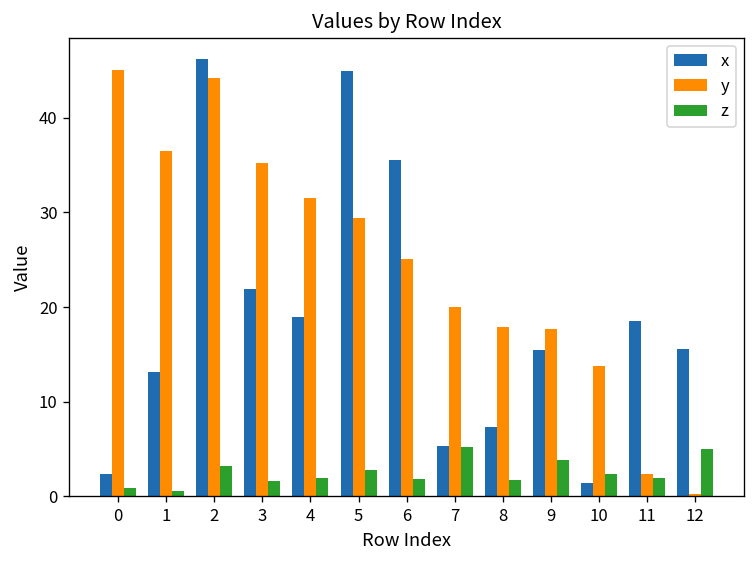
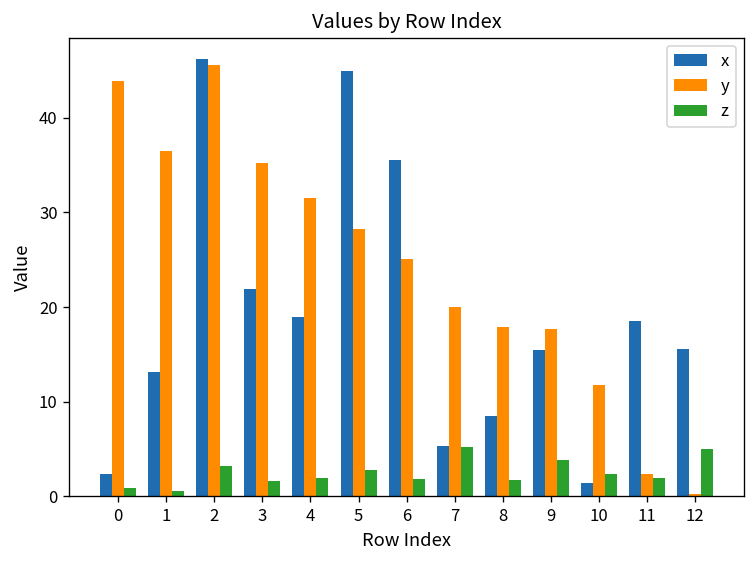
y, 0: 45 -> 44
y, 2: 44 -> 46
y, 5: 29 -> 28
x, 8: 7 -> 9
y, 10: 14 -> 12
